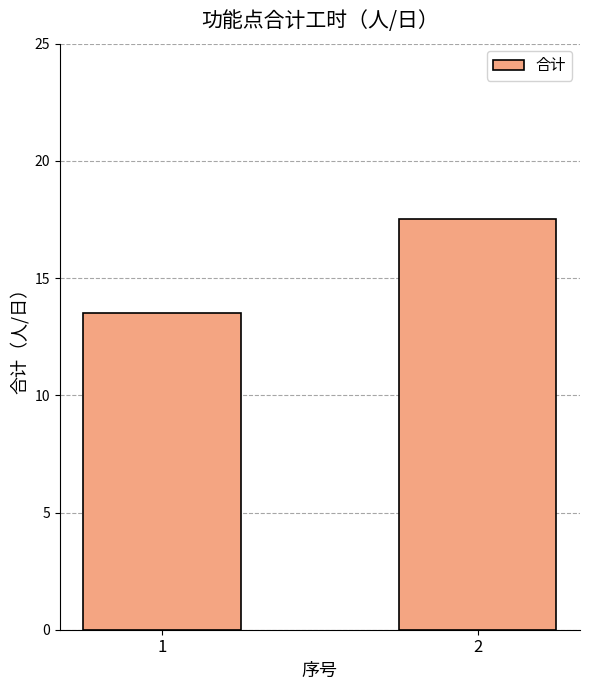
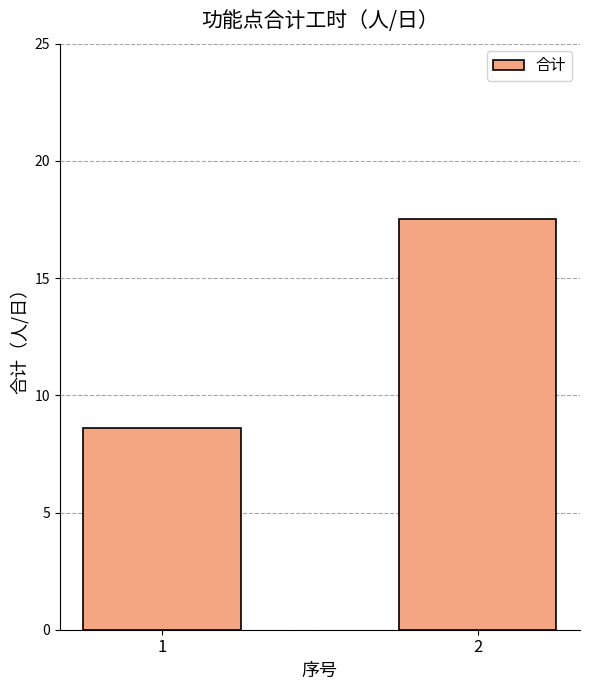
1: 13.5 -> 8.6
